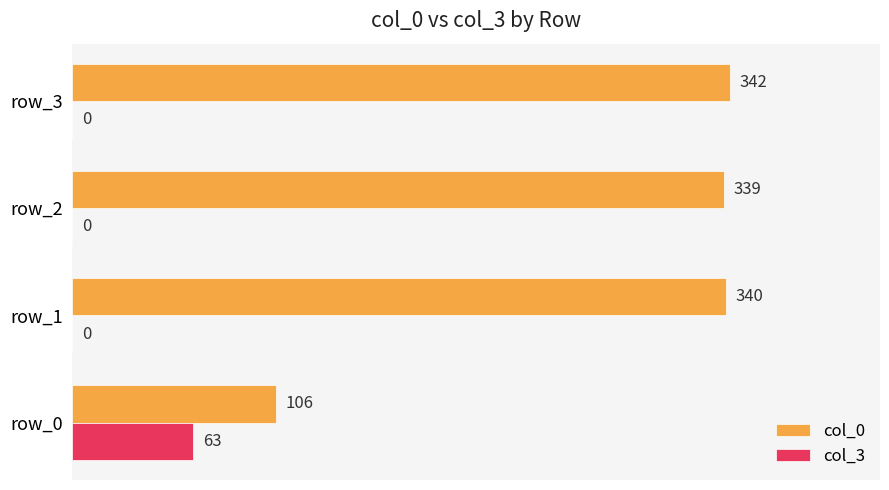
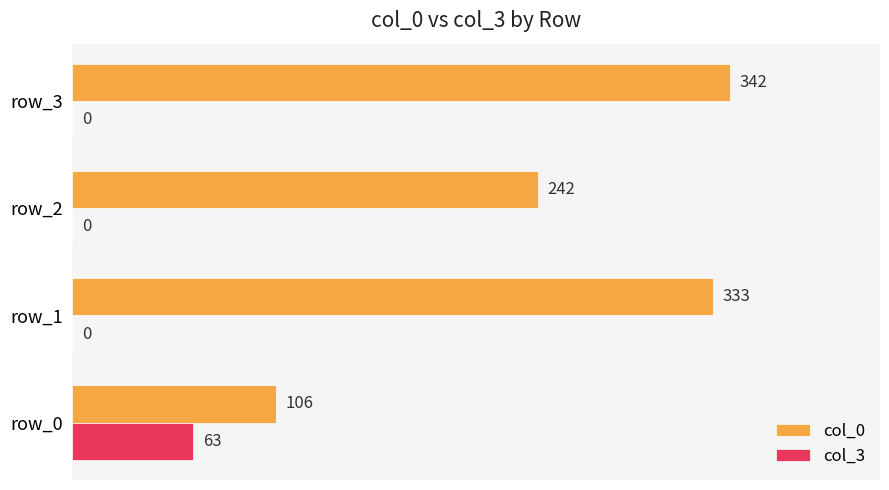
col_0, row_2: 339 -> 242
col_0, row_1: 340 -> 333
